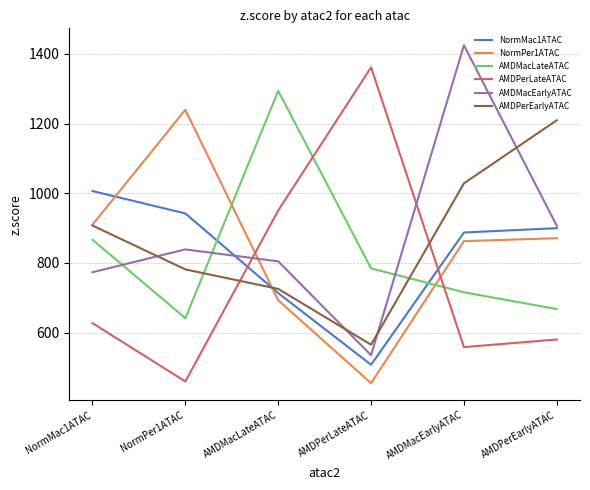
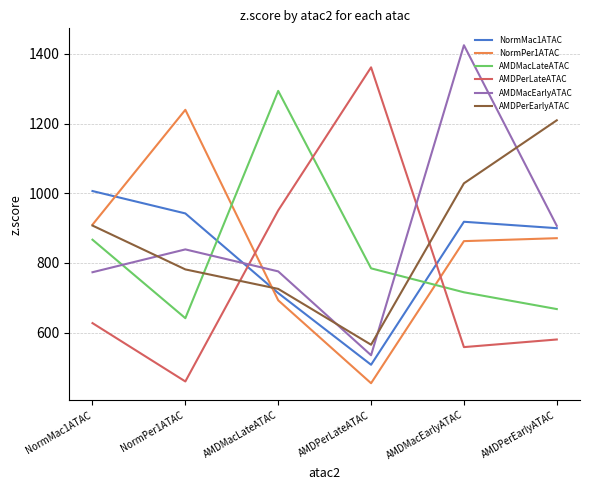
AMDMacEarlyATAC, AMDMacLateATAC: 800 -> 780
NormMac1ATAC, AMDMacEarlyATAC: 890 -> 920
